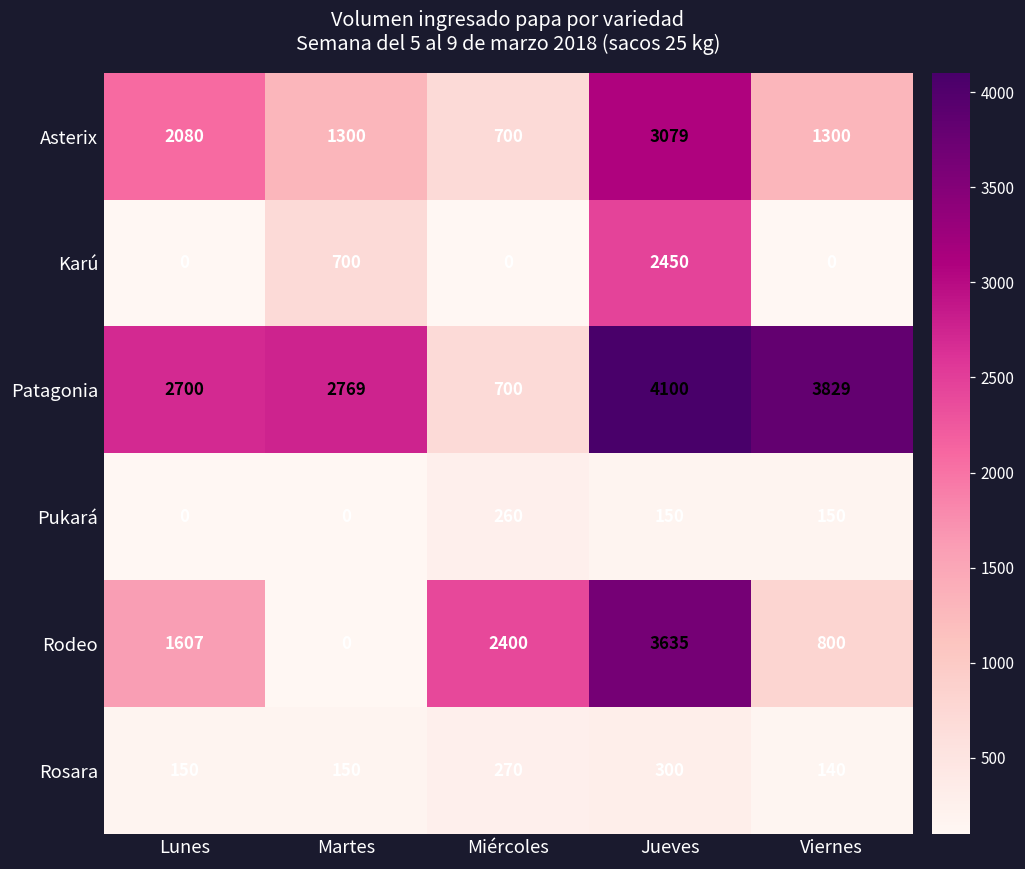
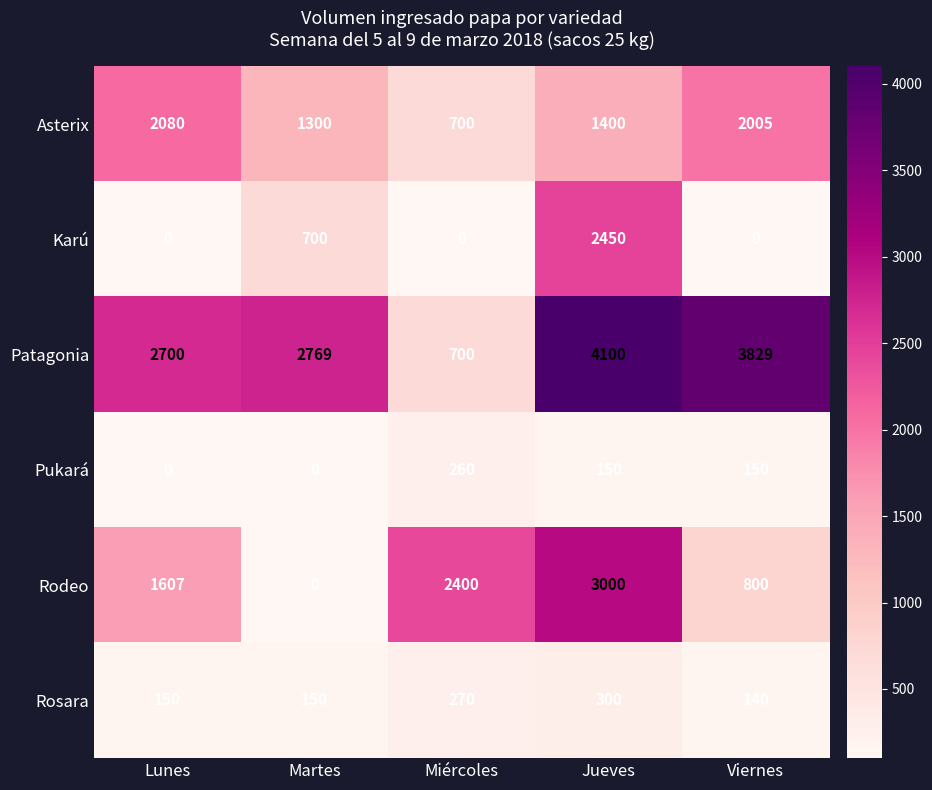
Asterix, Jueves: 3079 -> 1400
Asterix, Viernes: 1300 -> 2005
Rodeo, Jueves: 3635 -> 3000
